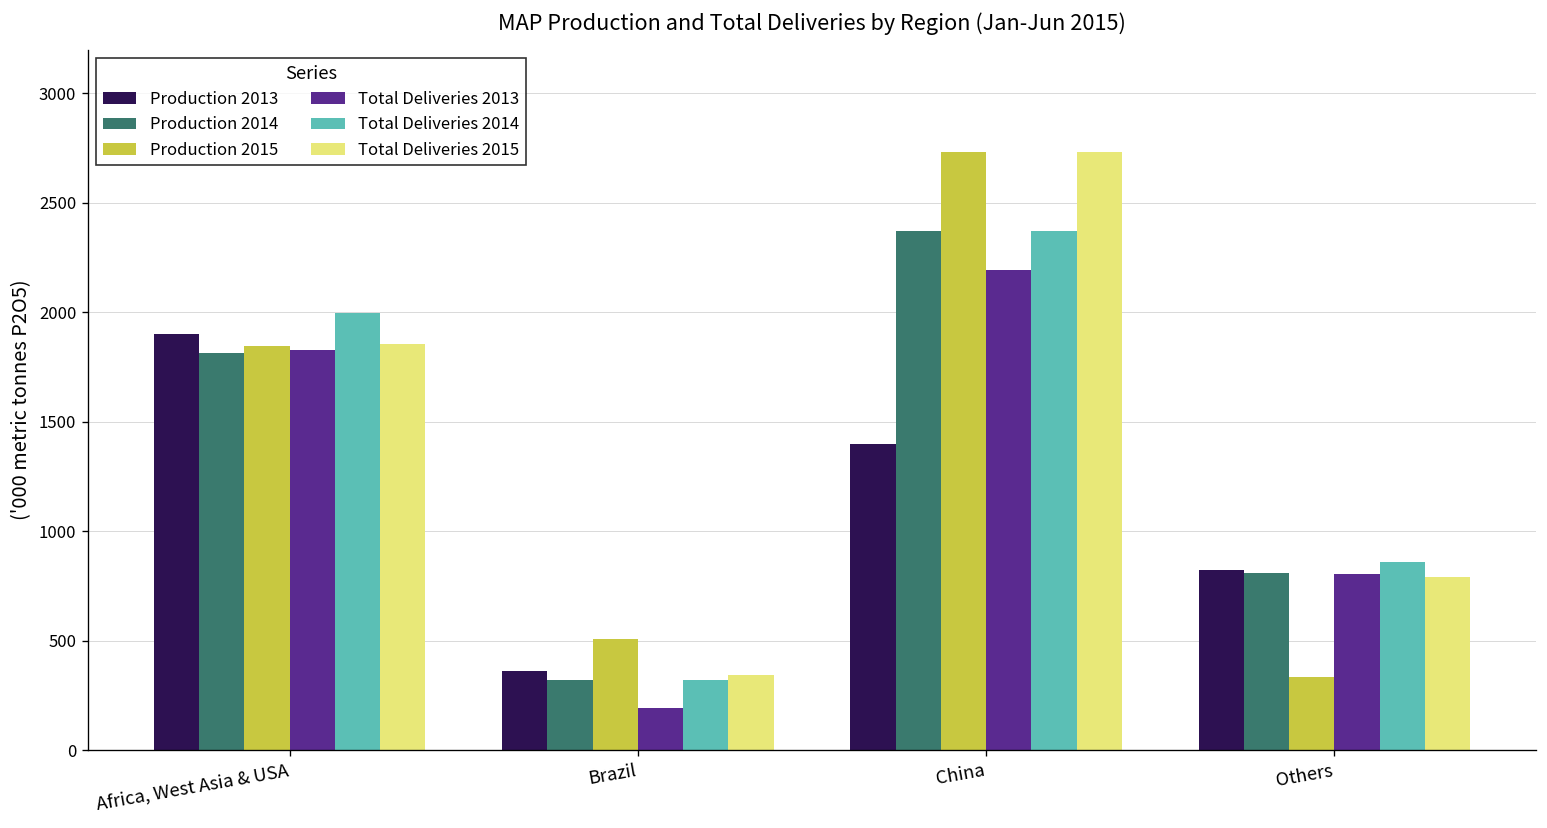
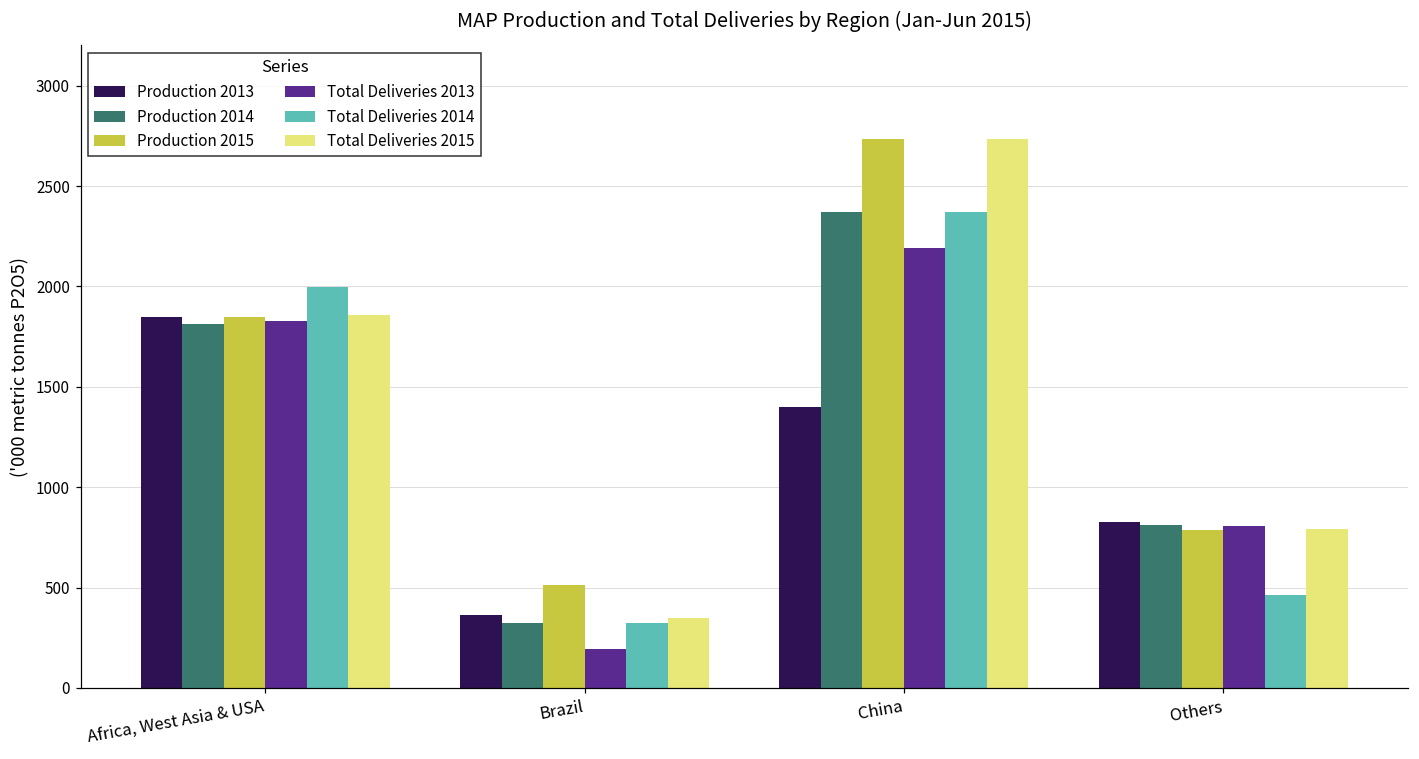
Production 2013, Africa, West Asia & USA: 1900 -> 1850
Production 2015, Others: 340 -> 790
Total Deliveries 2014, Others: 860 -> 460
